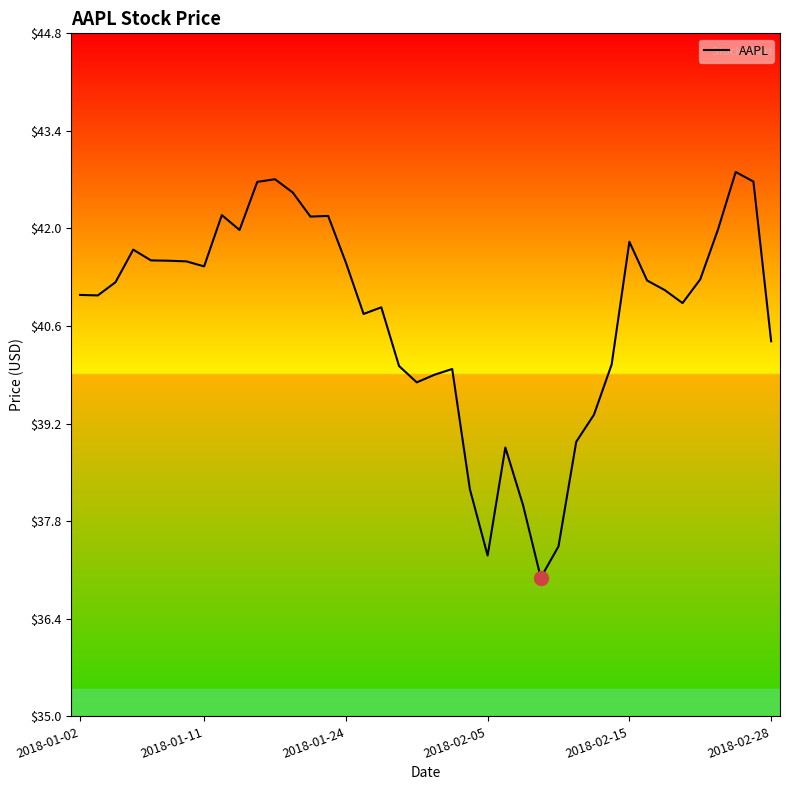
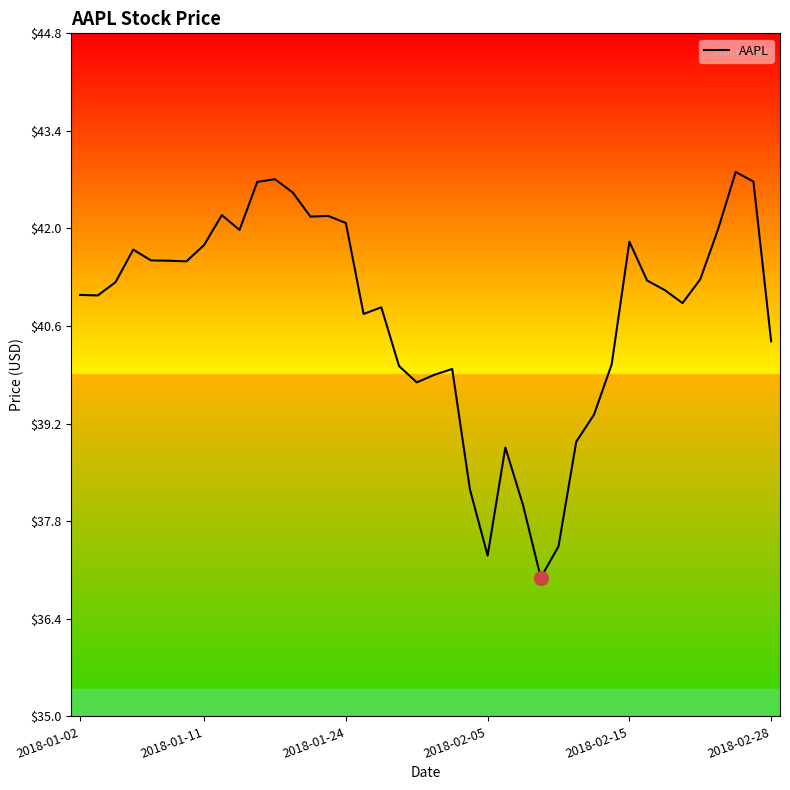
AAPL, 2018-01-11: $41.5 -> $41.8
AAPL, 2018-01-24: $41.5 -> $42.1
